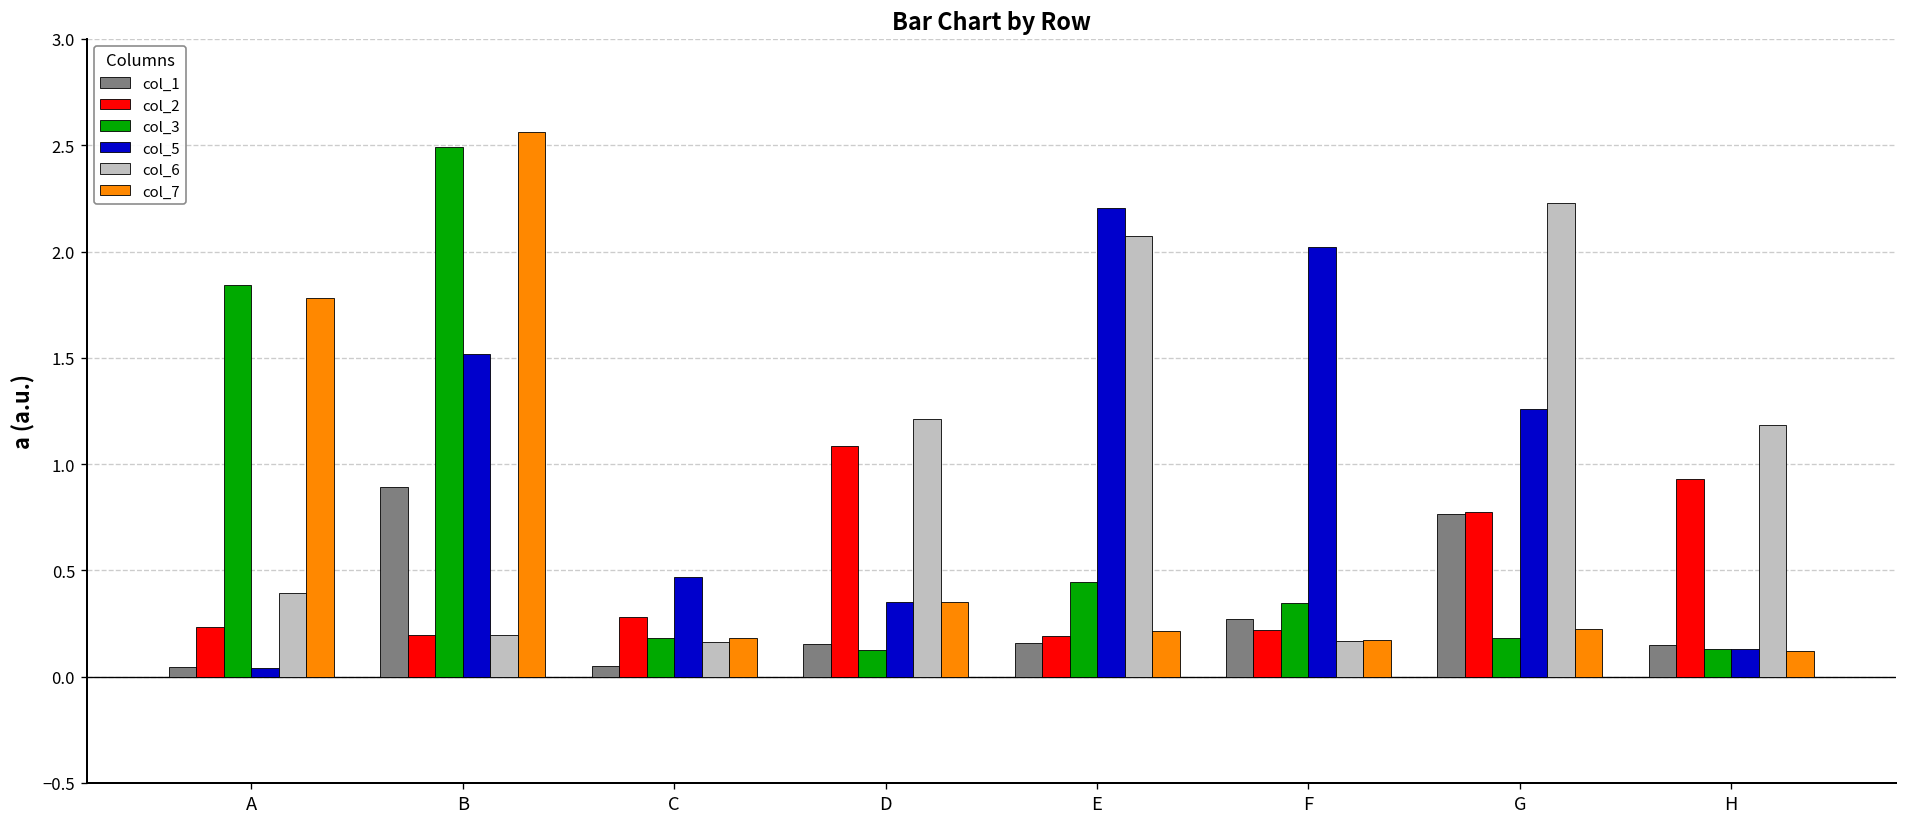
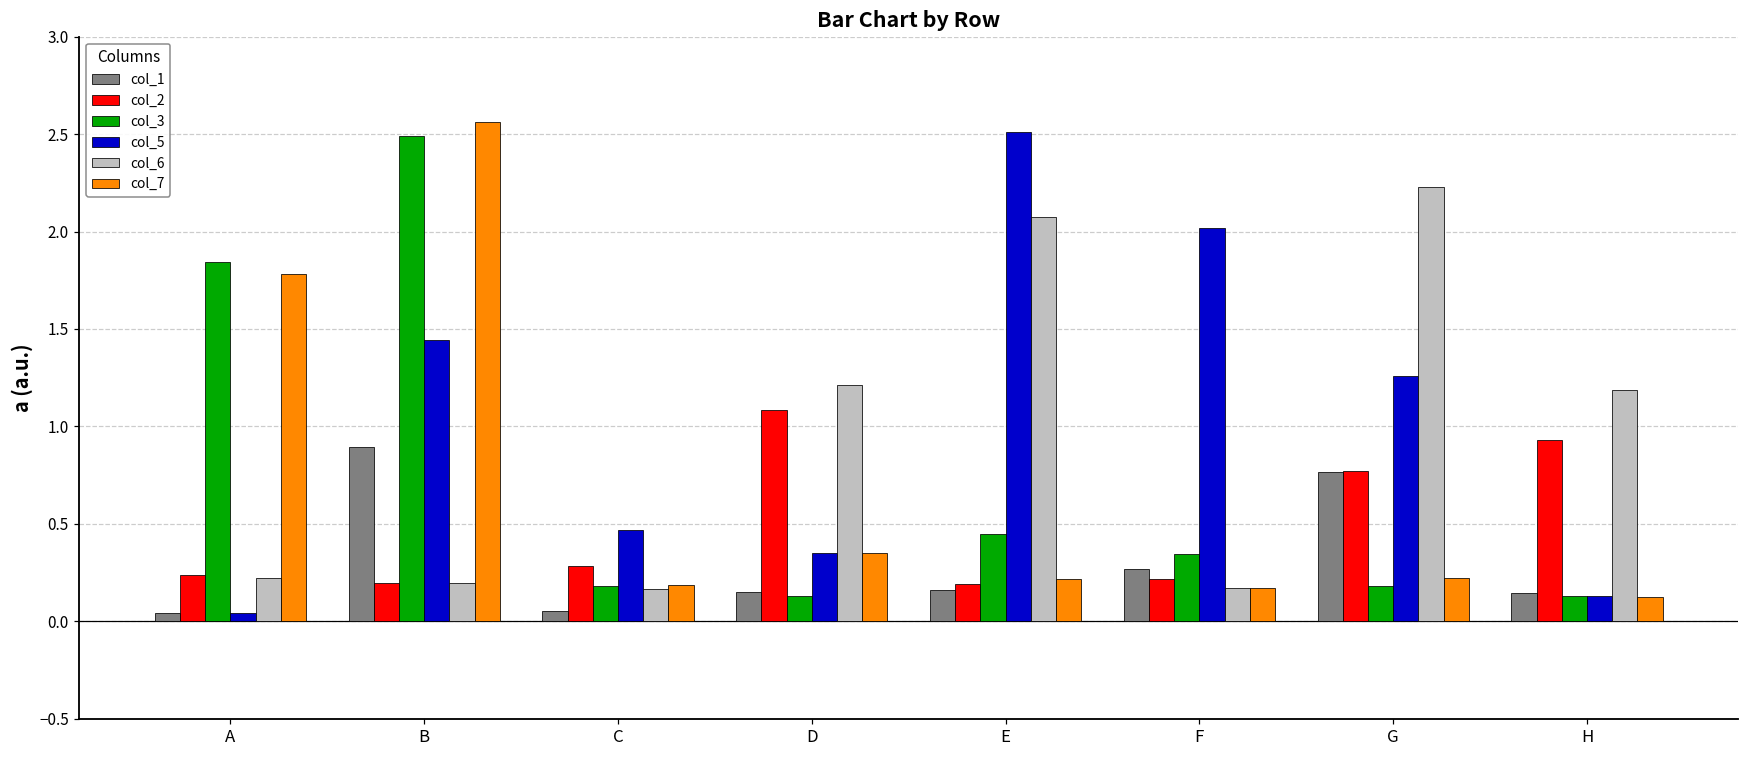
col_6, A: 0.40 -> 0.22
col_5, B: 1.52 -> 1.44
col_5, E: 2.21 -> 2.51
